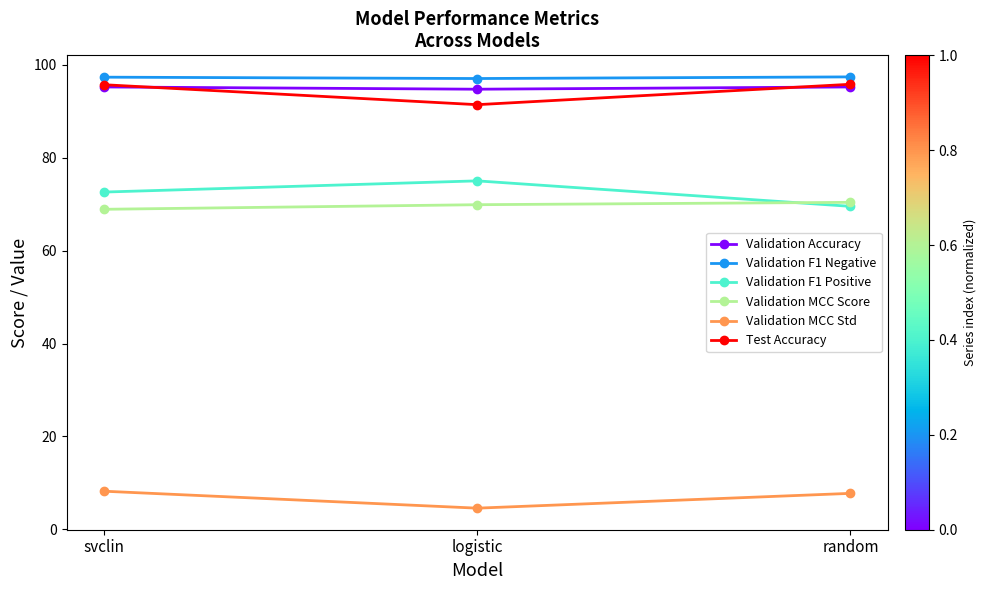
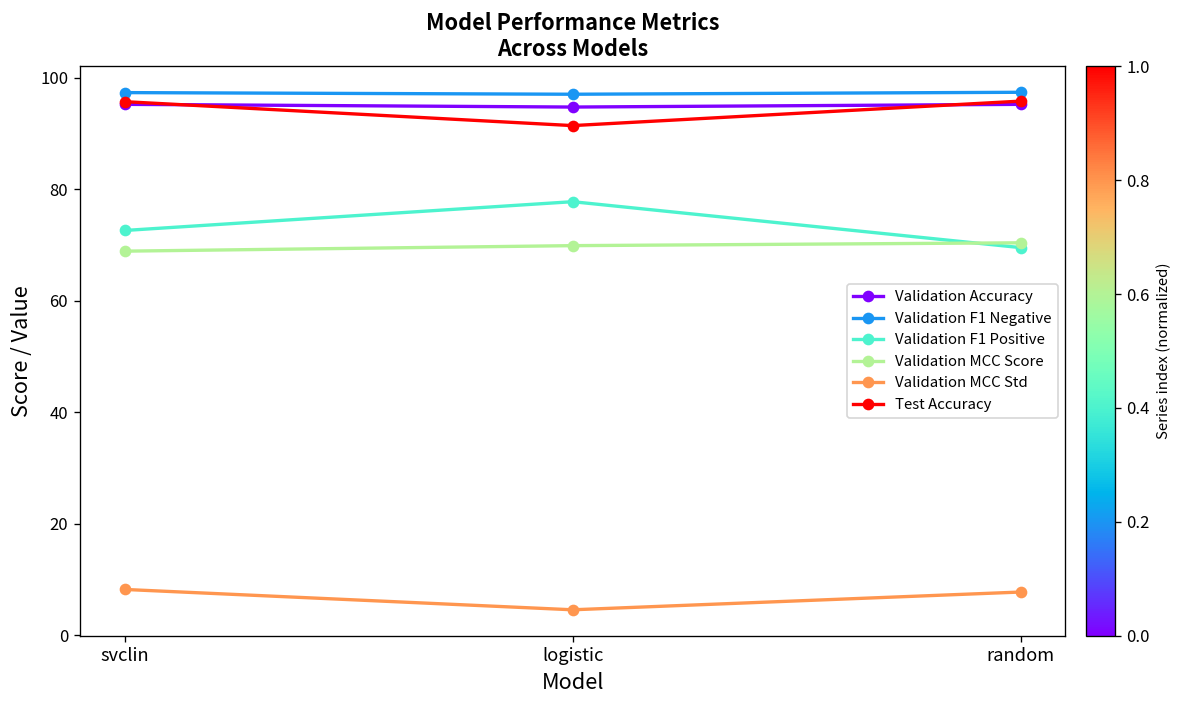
Validation F1 Positive, logistic: 75 -> 78
